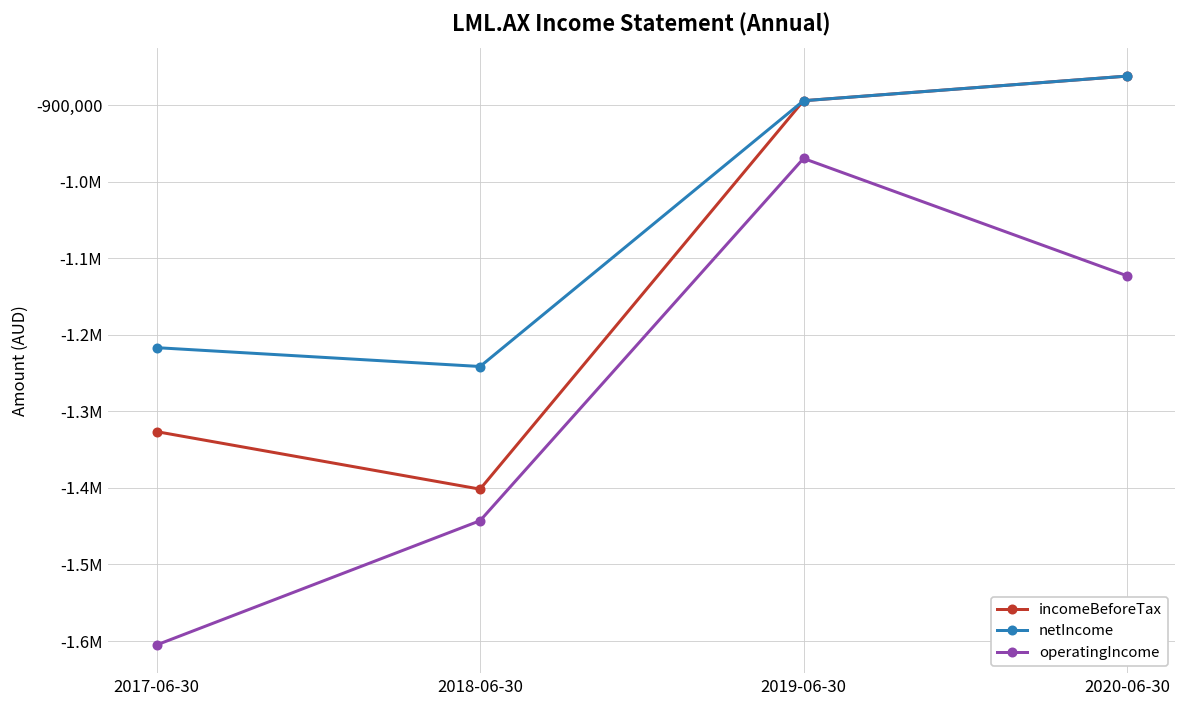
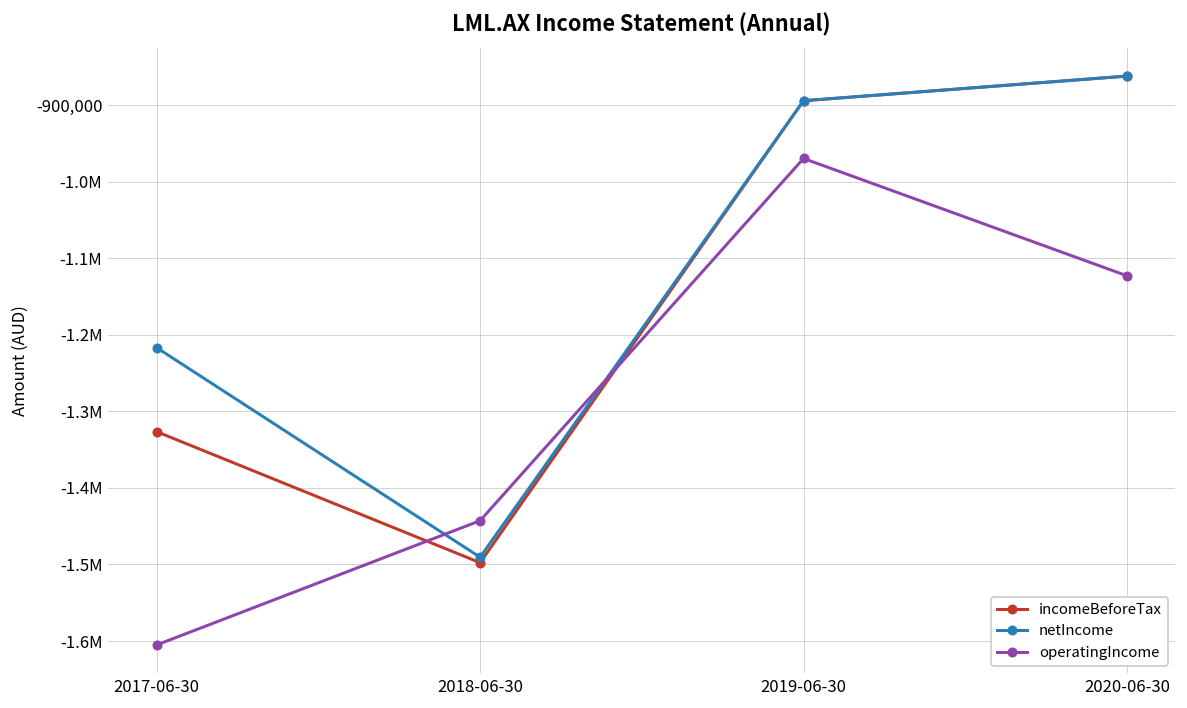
incomeBeforeTax, 2018-06-30: -1,400,000 -> -1,500,000
netIncome, 2018-06-30: -1,240,000 -> -1,490,000
